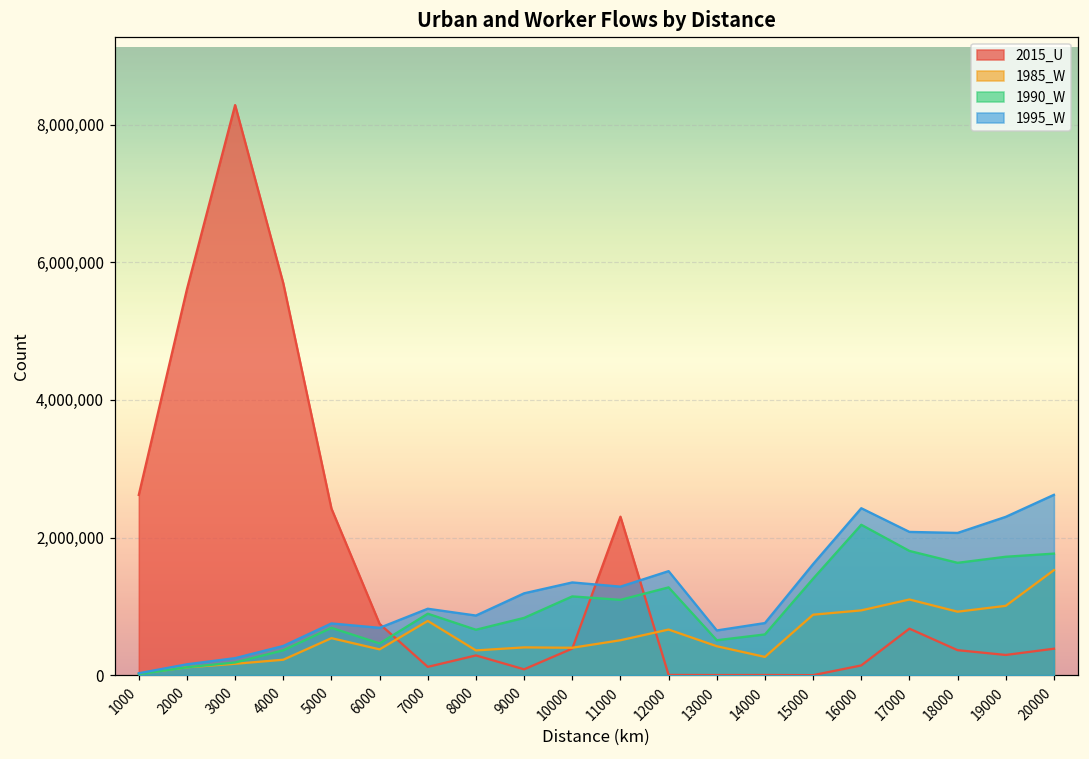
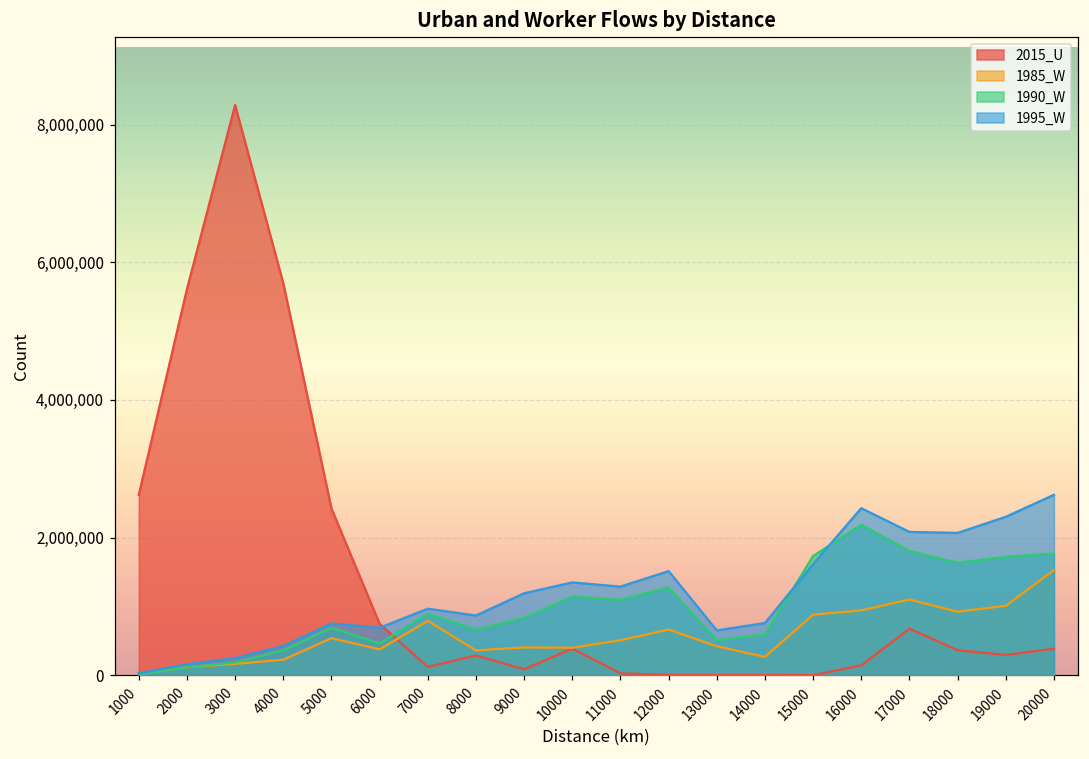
2015_U, 11000: 2,300,000 -> 0
1990_W, 15000: 1,400,000 -> 1,700,000
